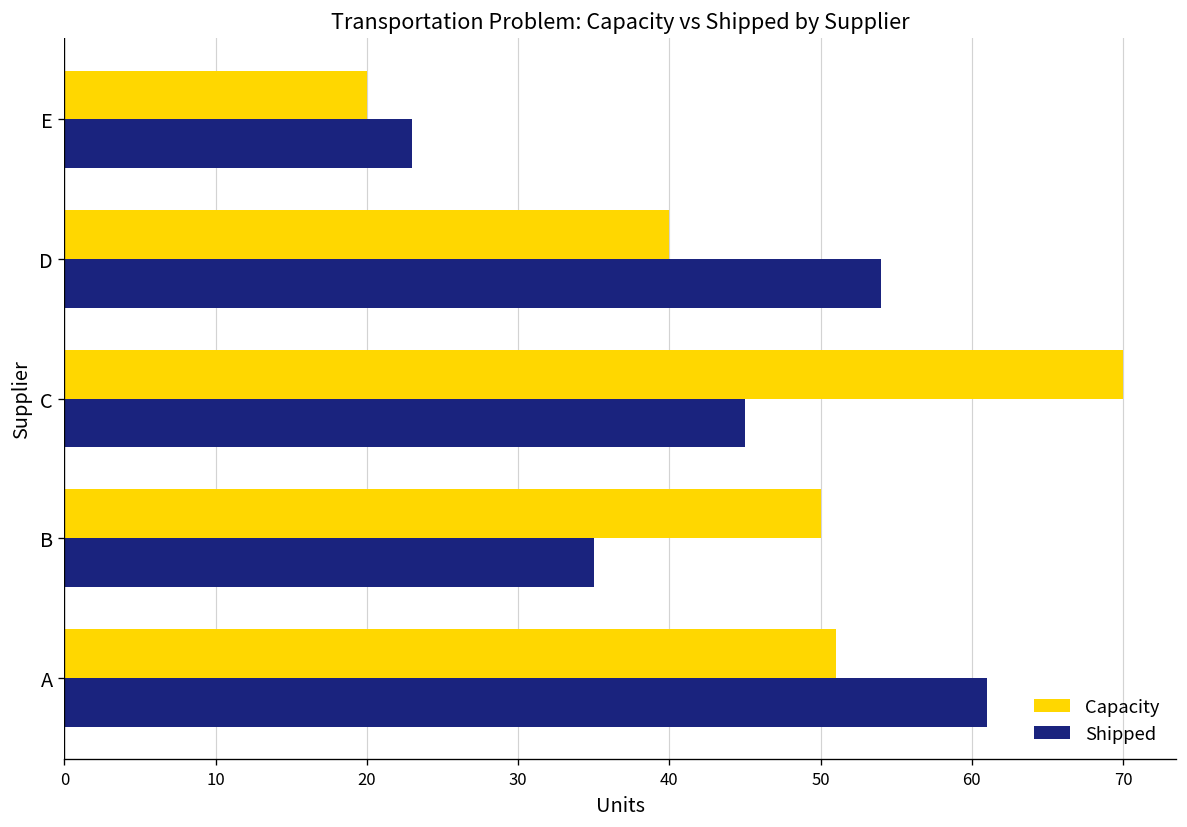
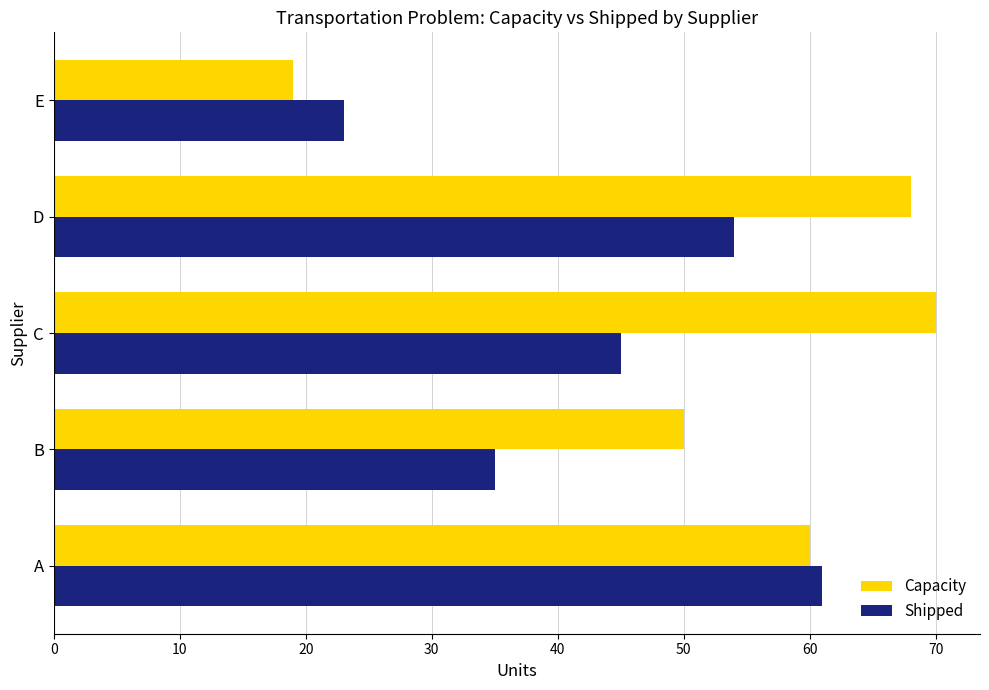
Capacity, E: 20 -> 19
Capacity, D: 40 -> 68
Capacity, A: 51 -> 60
